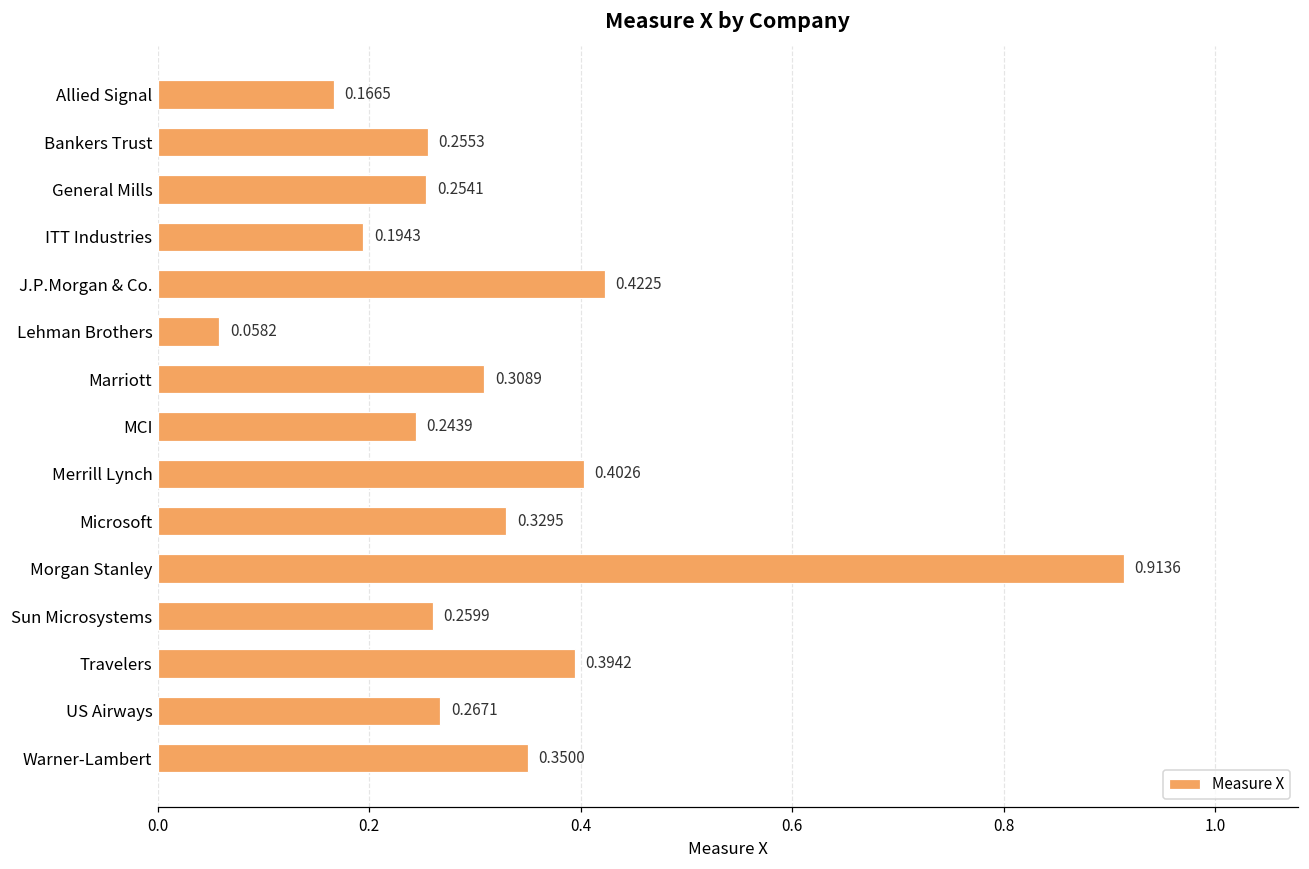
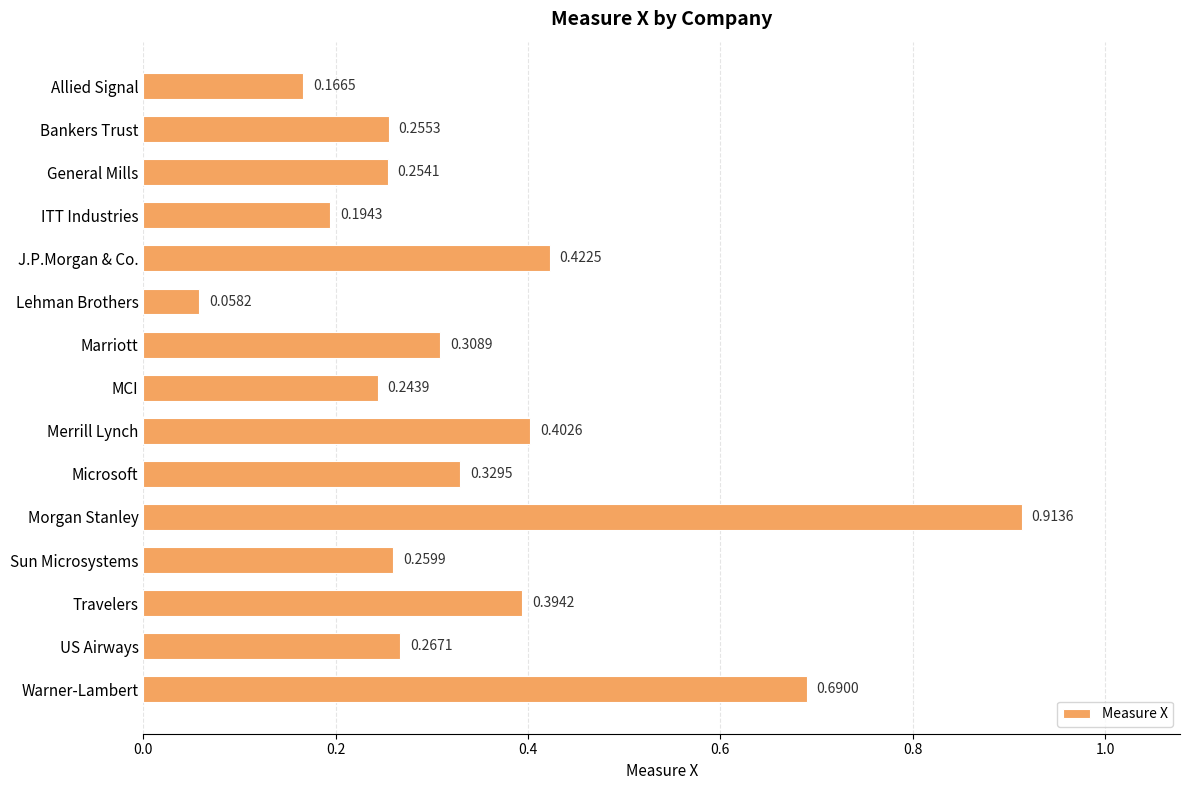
Warner-Lambert: 0.3500 -> 0.6900
